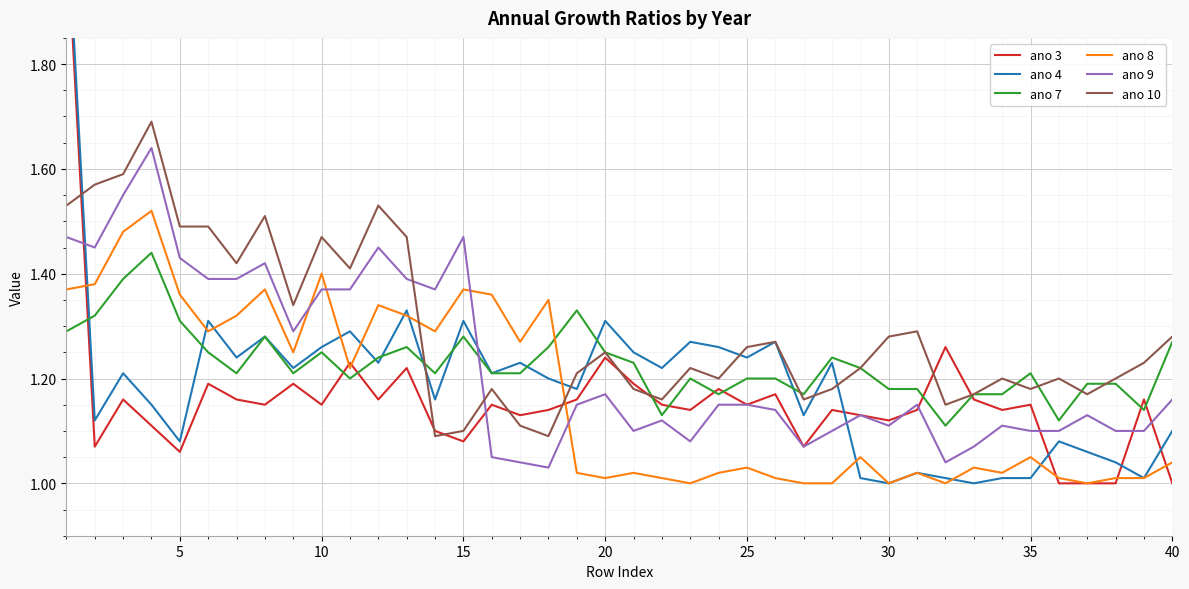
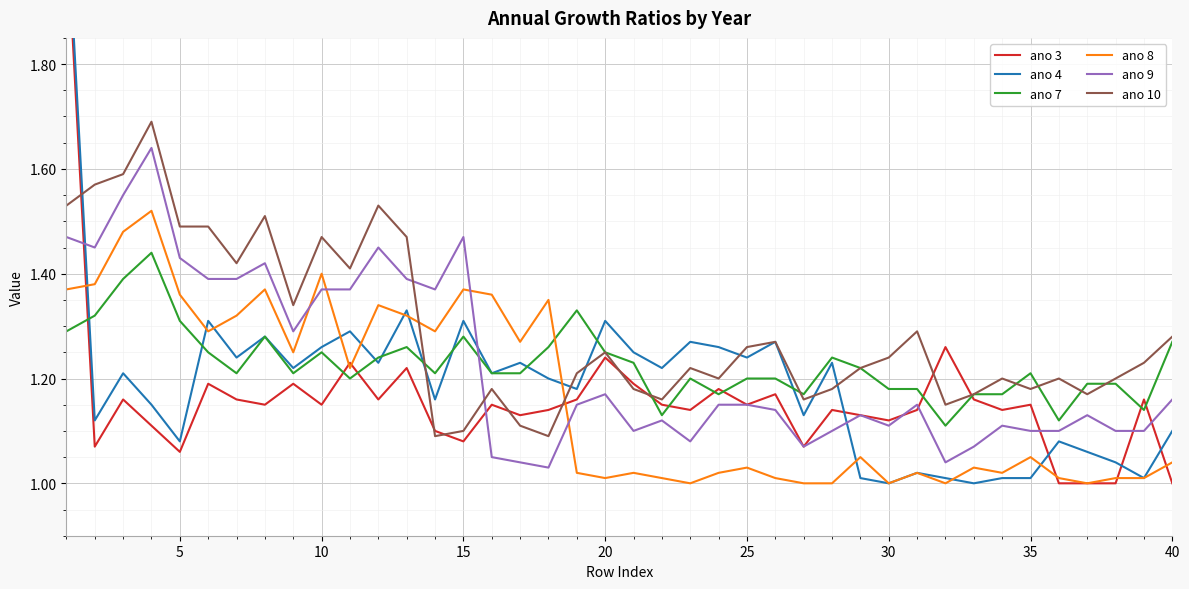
ano 10, 30: 1.28 -> 1.24
